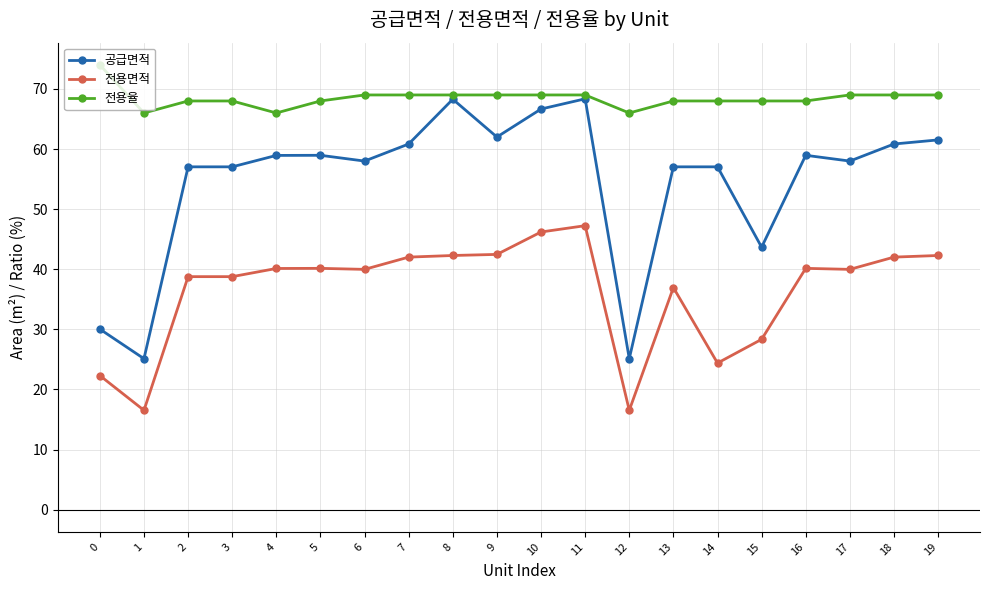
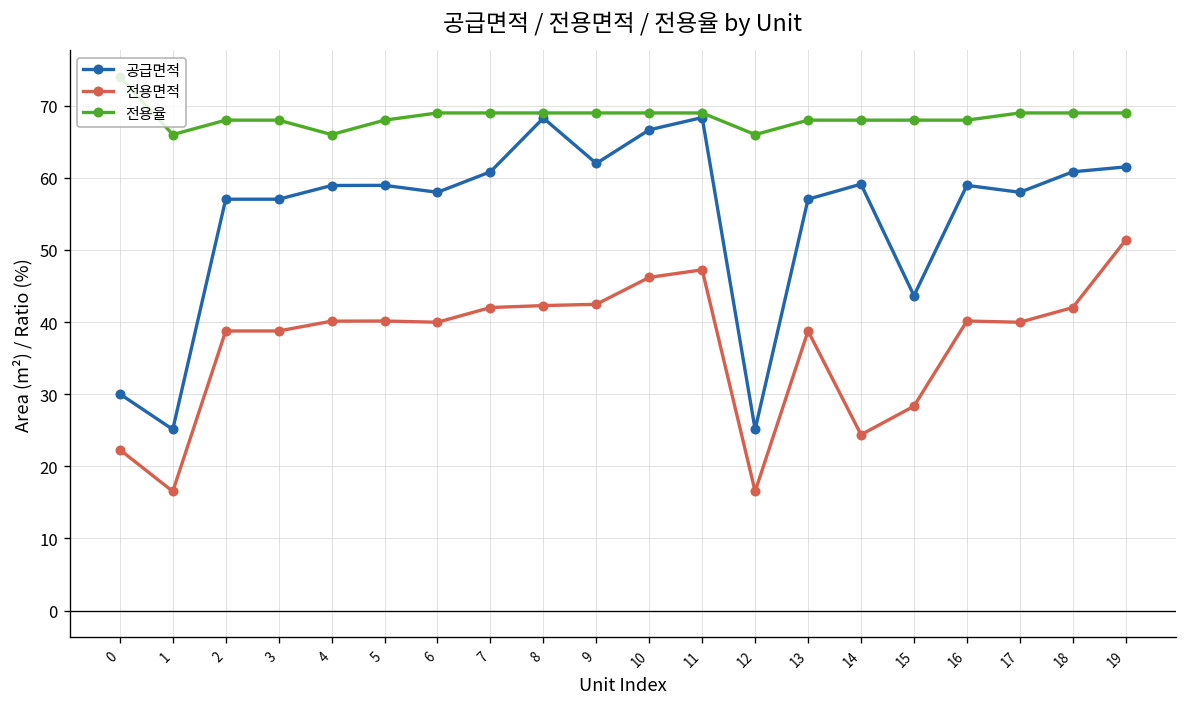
전용면적, 13: 37 -> 39
공급면적, 14: 57 -> 59
전용면적, 19: 42 -> 51
